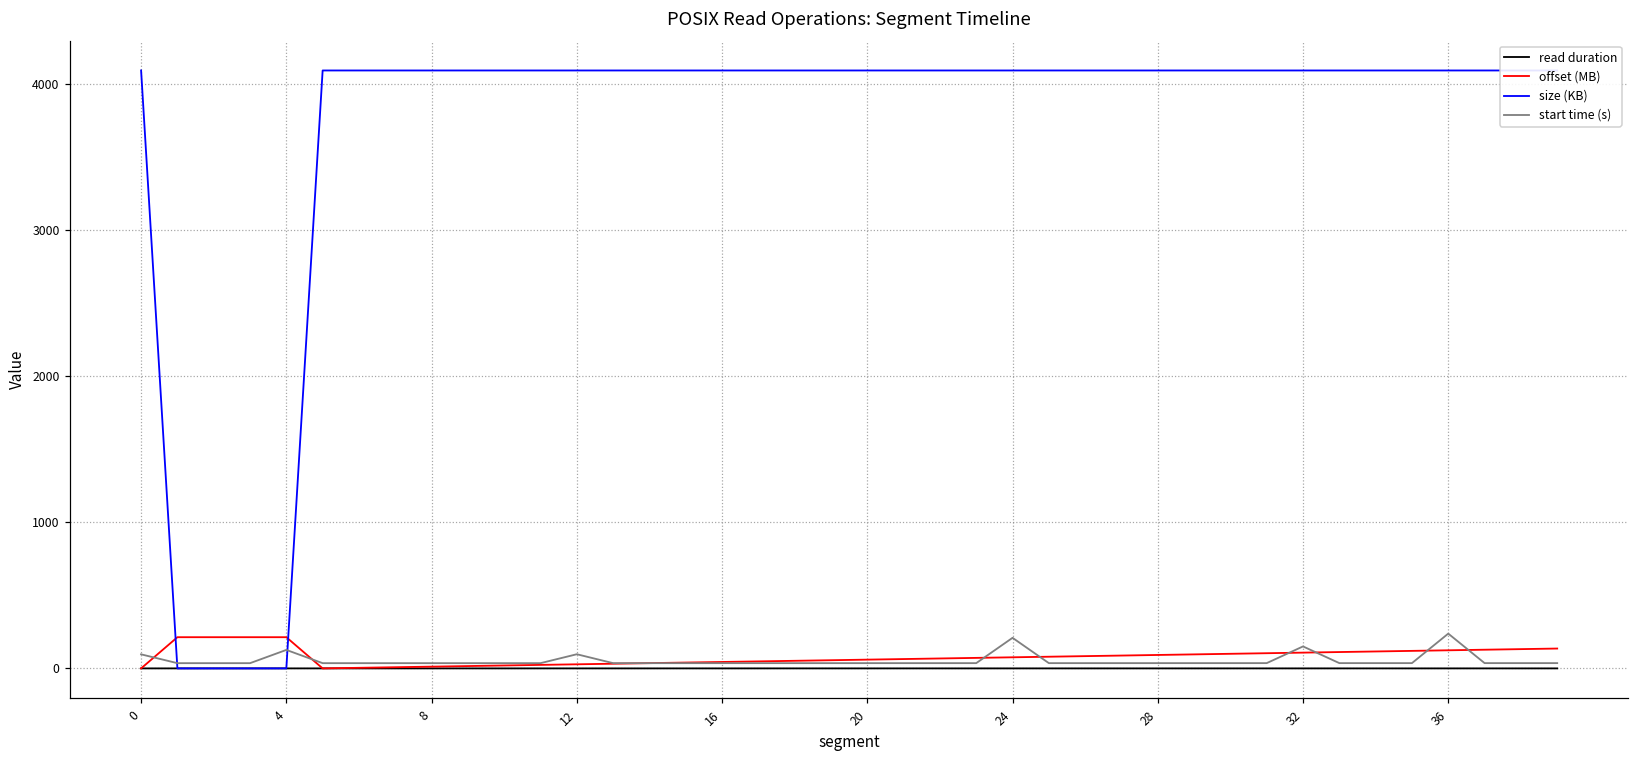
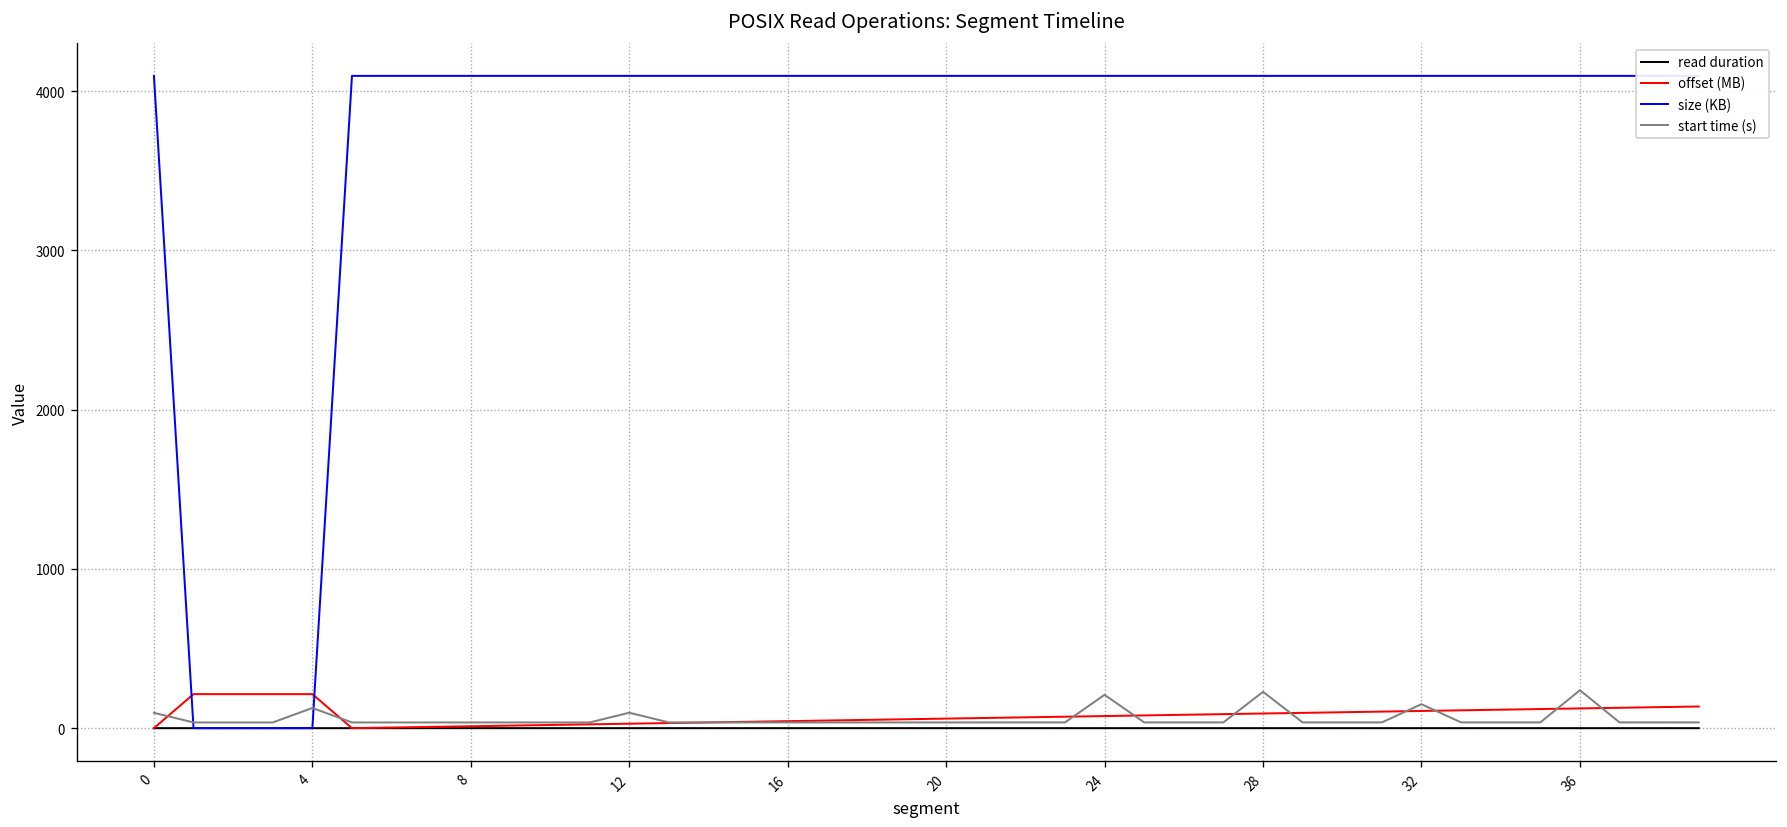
start time (s), 28: 40 -> 230
